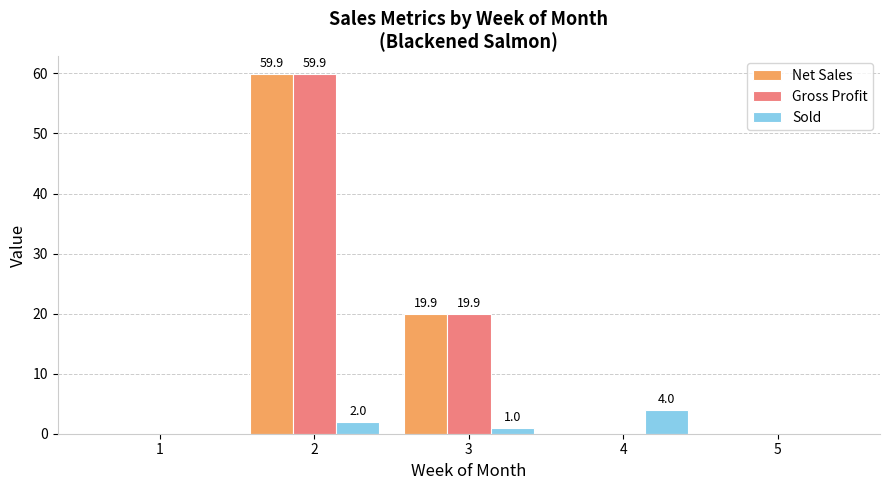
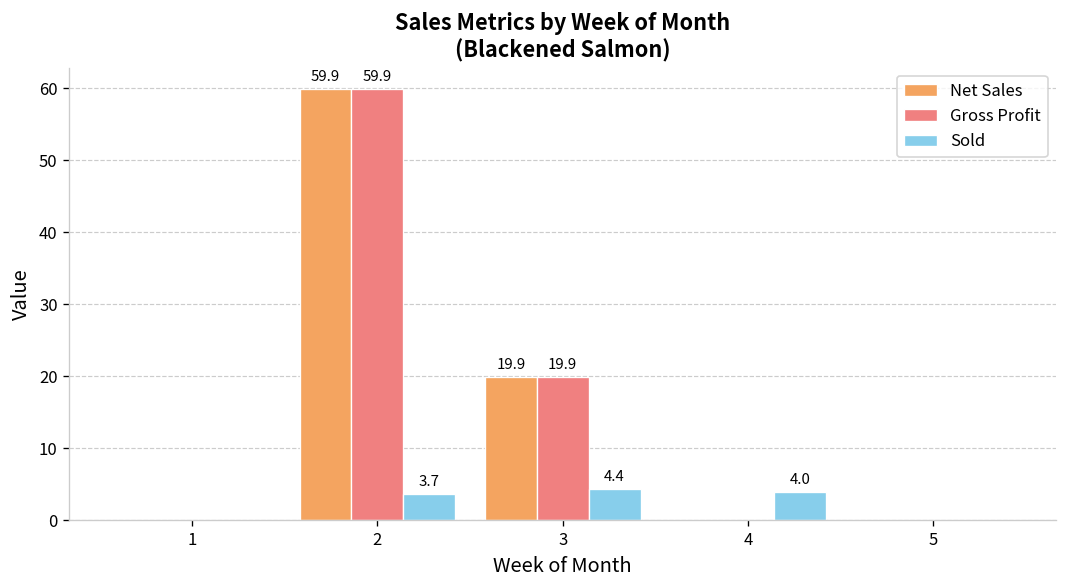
Sold, 2: 2.0 -> 3.7
Sold, 3: 1.0 -> 4.4
